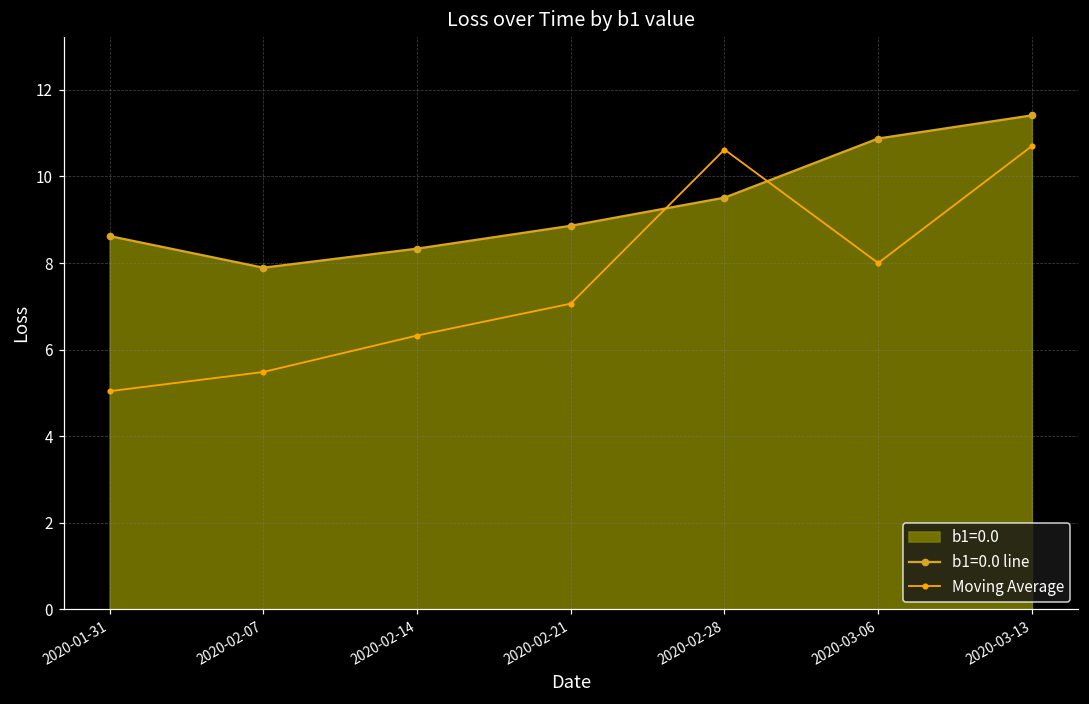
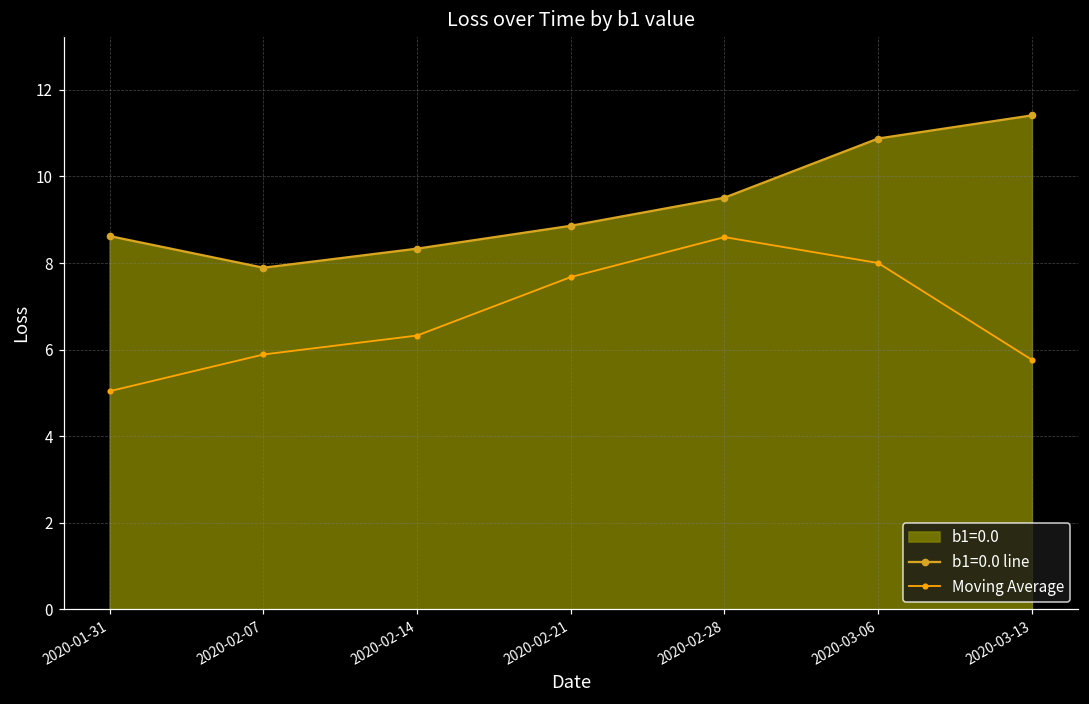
Moving Average, 2020-02-07: 5.5 -> 5.9
Moving Average, 2020-02-21: 7.1 -> 7.7
Moving Average, 2020-02-28: 10.6 -> 8.6
Moving Average, 2020-03-13: 10.7 -> 5.8
